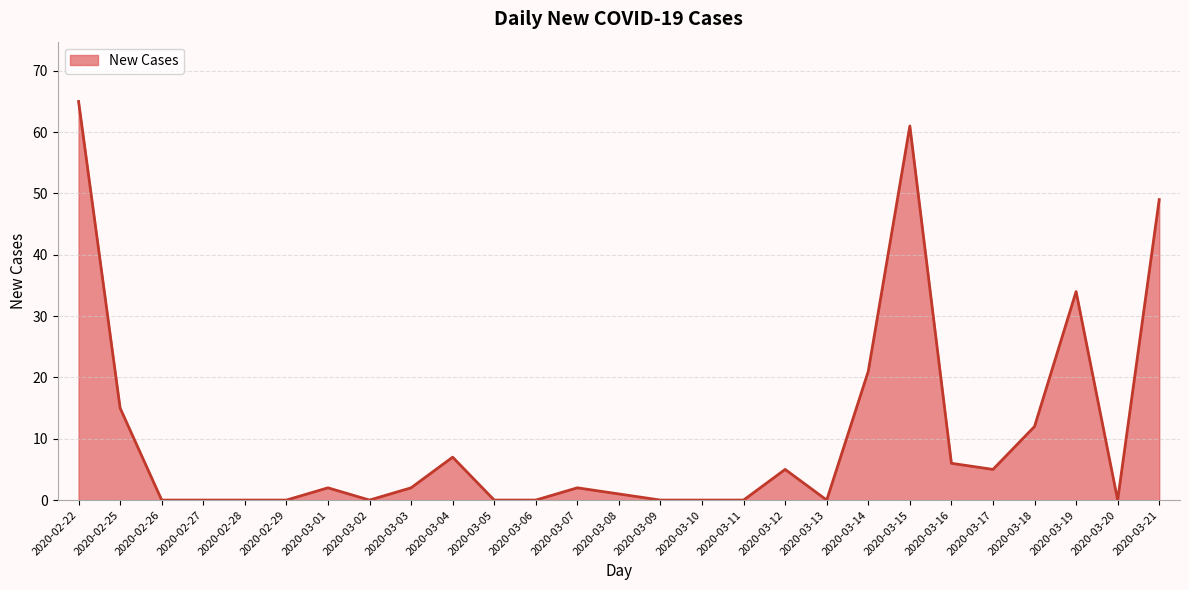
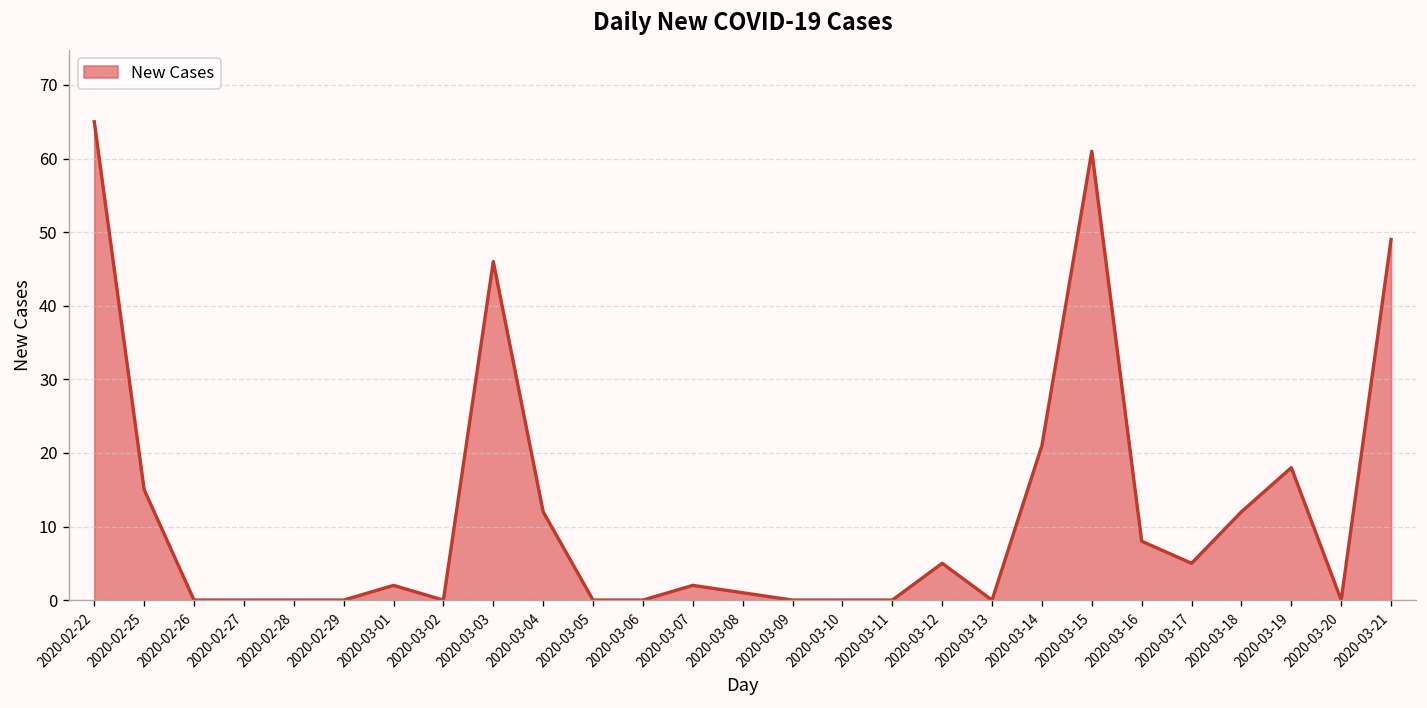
2020-03-03: 2 -> 46
2020-03-04: 7 -> 12
2020-03-16: 6 -> 8
2020-03-19: 34 -> 18
